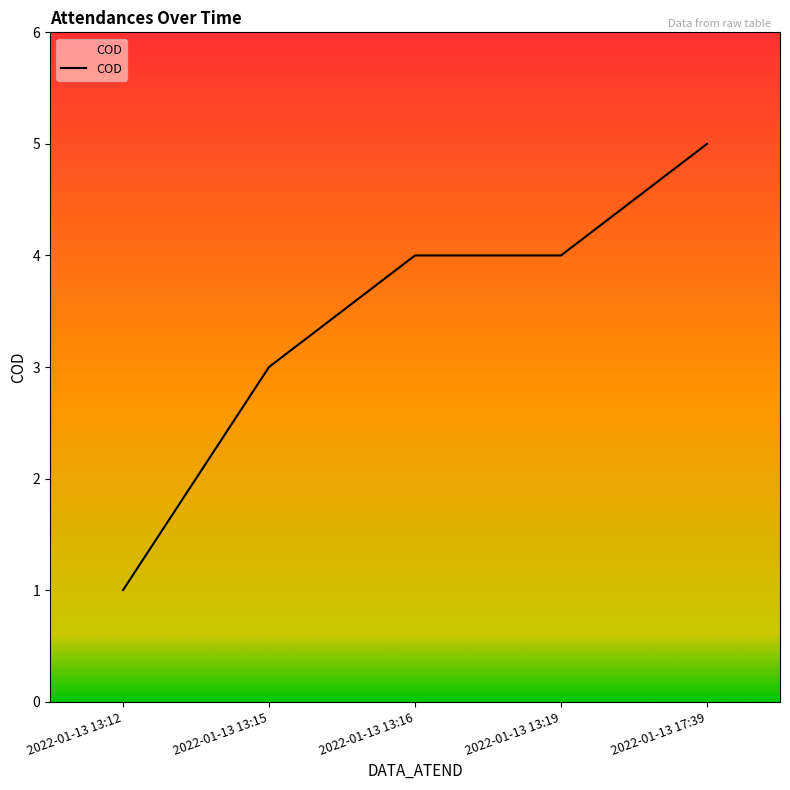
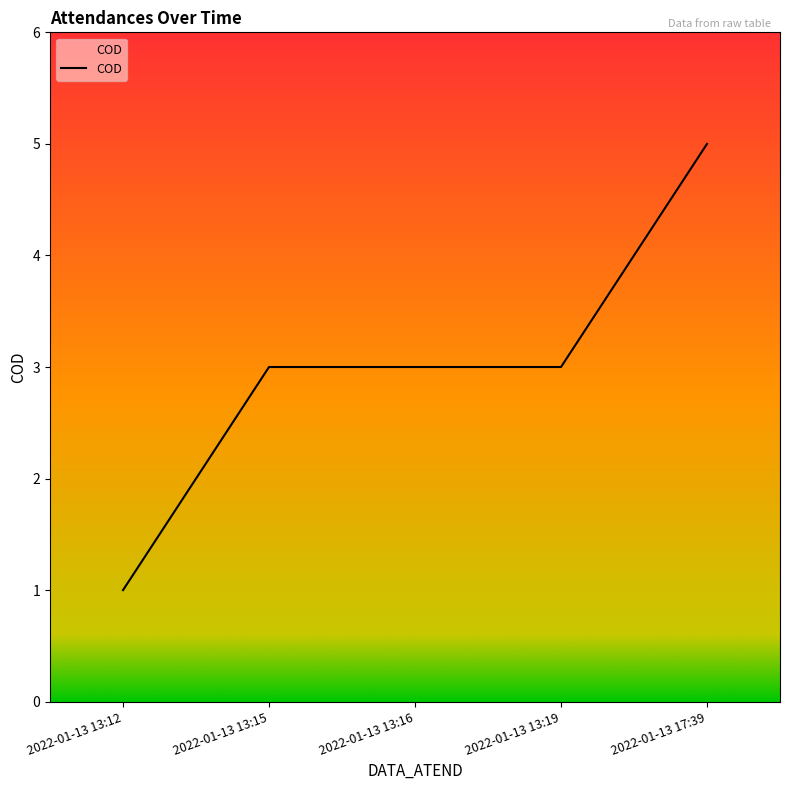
2022-01-13 13:16: 4 -> 3
2022-01-13 13:19: 4 -> 3
